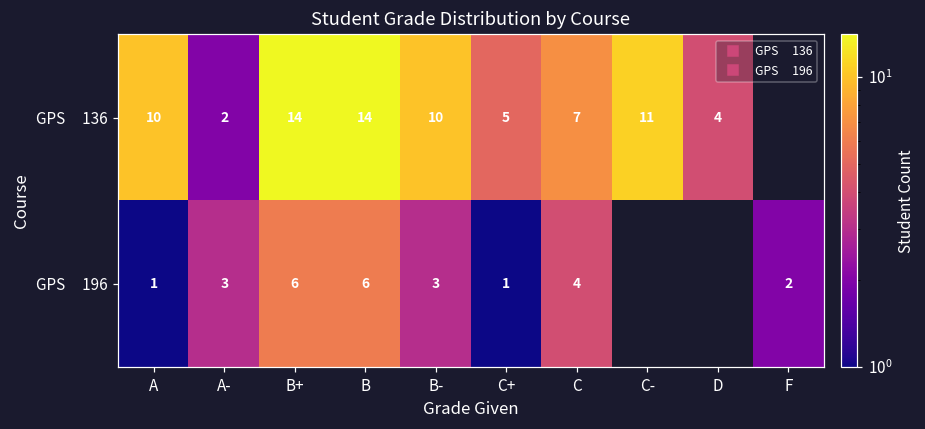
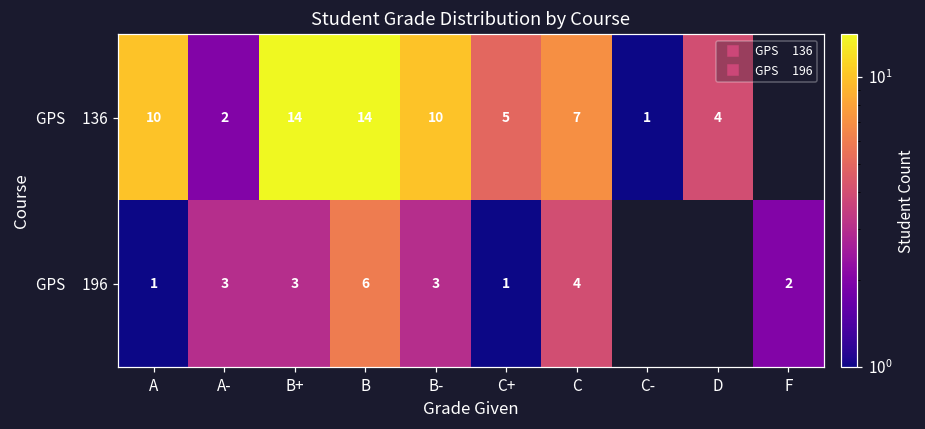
GPS 136, C-: 11 -> 1
GPS 196, B+: 6 -> 3
